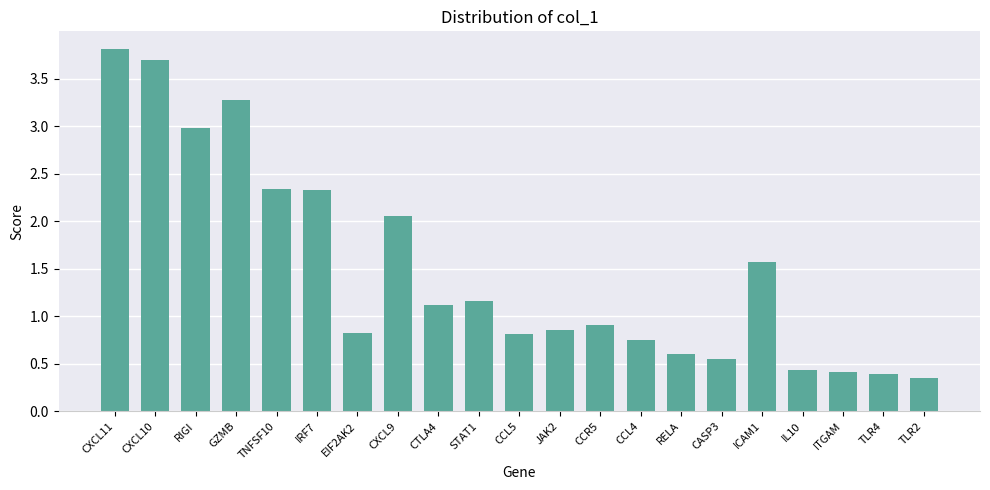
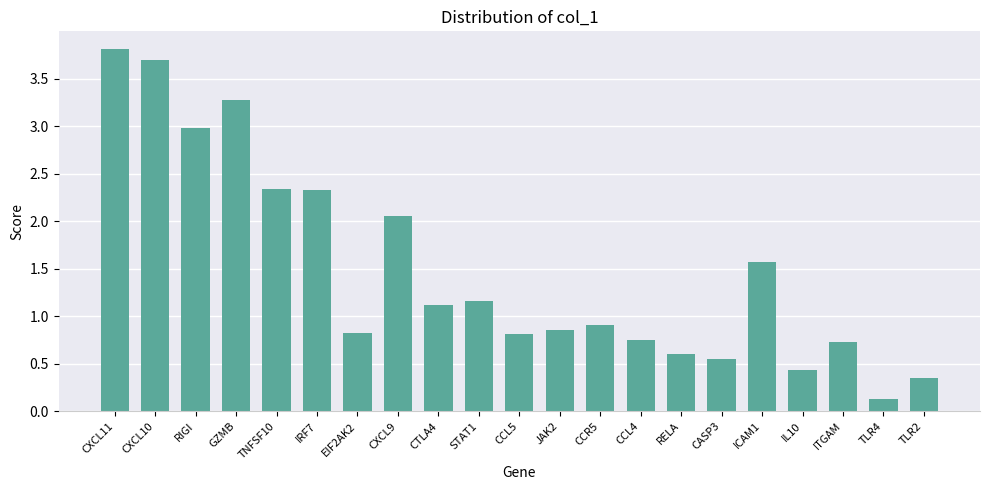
ITGAM: 0.4 -> 0.7
TLR4: 0.4 -> 0.1
